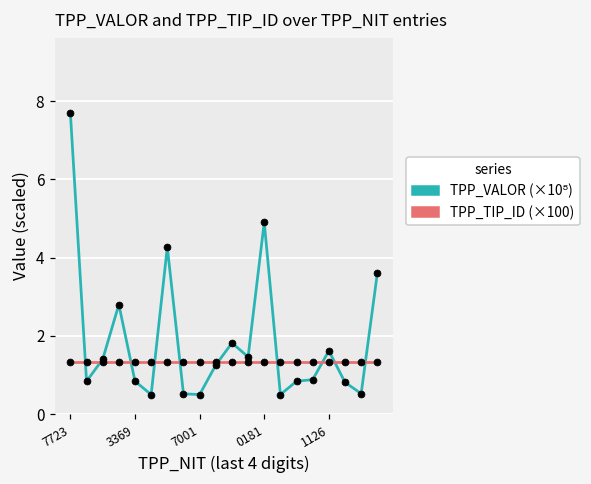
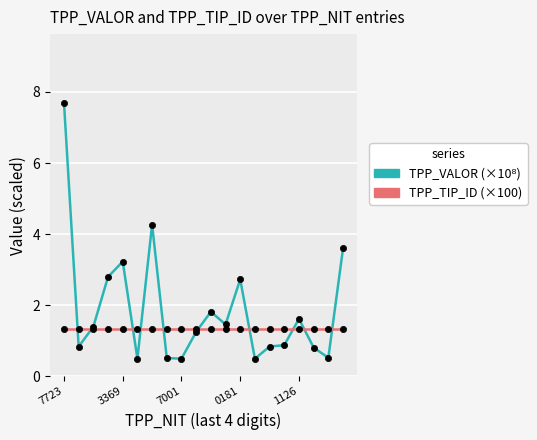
TPP_VALOR (×10⁸), 3369: 0.8 -> 3.2
TPP_VALOR (×10⁸), 0181: 4.9 -> 2.7
